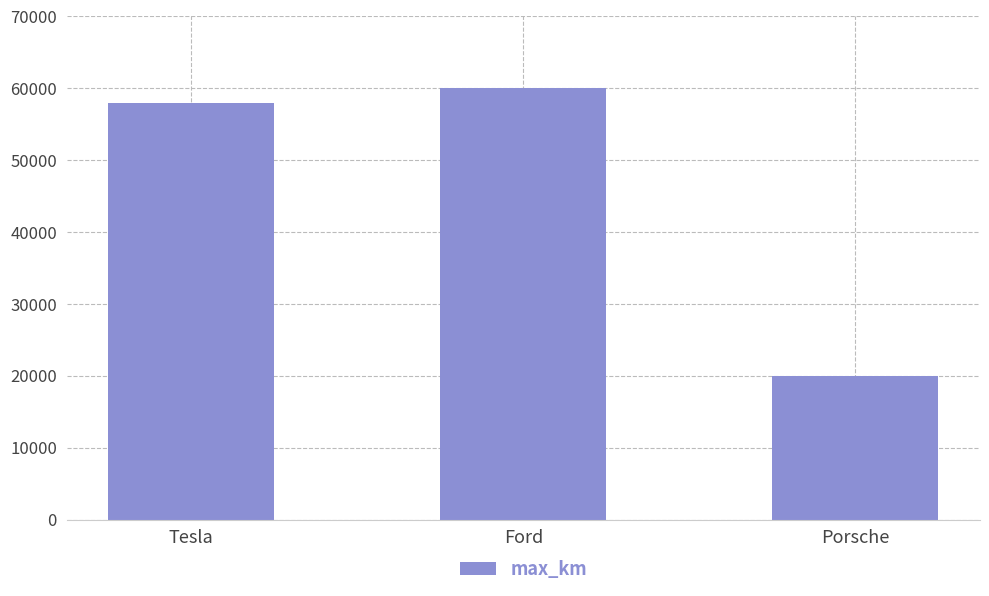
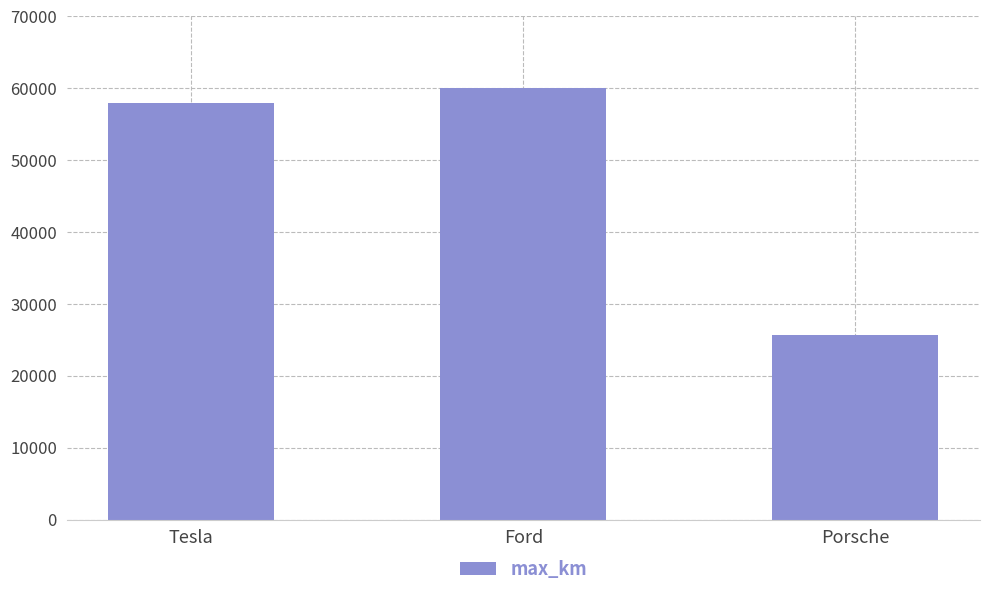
Porsche: 20000 -> 26000
